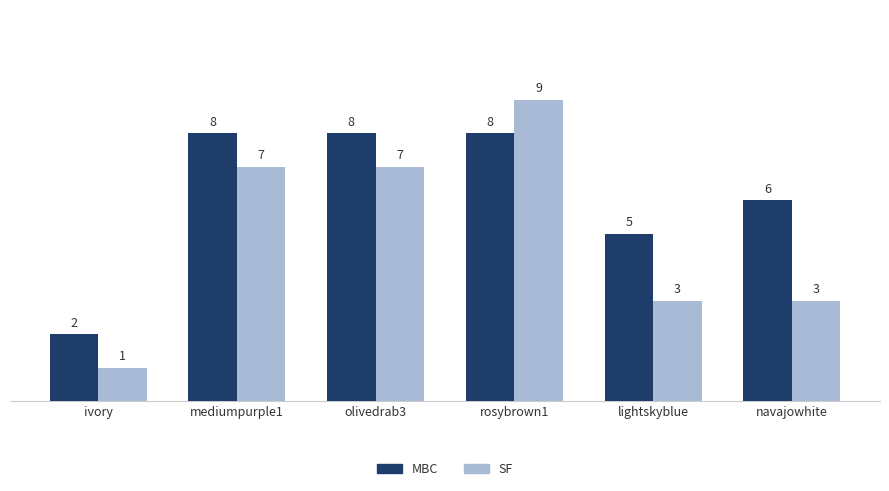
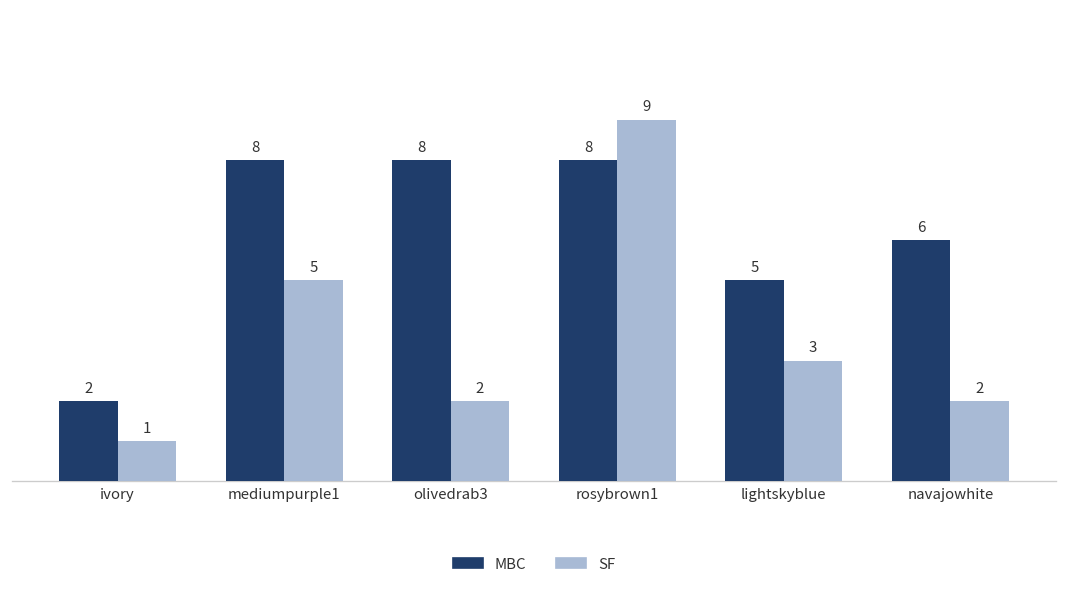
SF, mediumpurple1: 7 -> 5
SF, olivedrab3: 7 -> 2
SF, navajowhite: 3 -> 2
